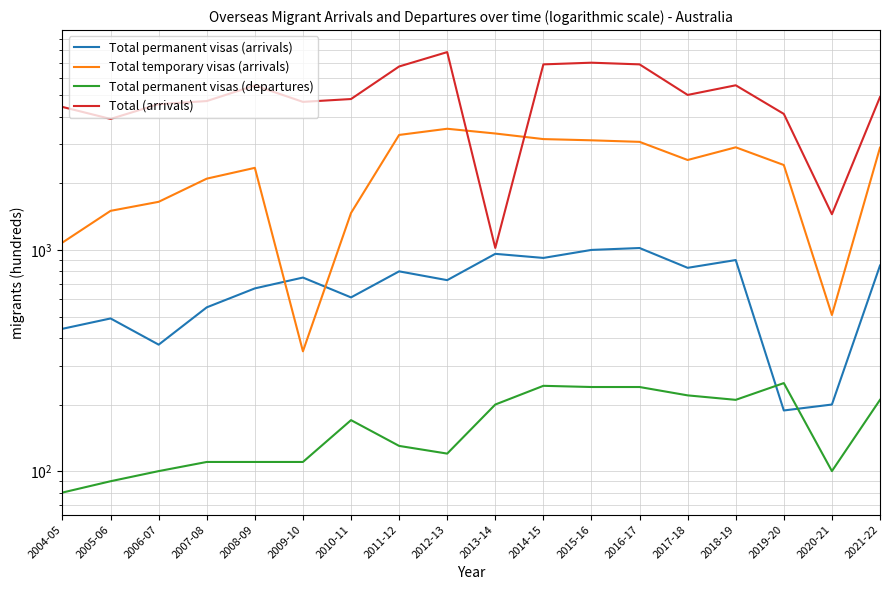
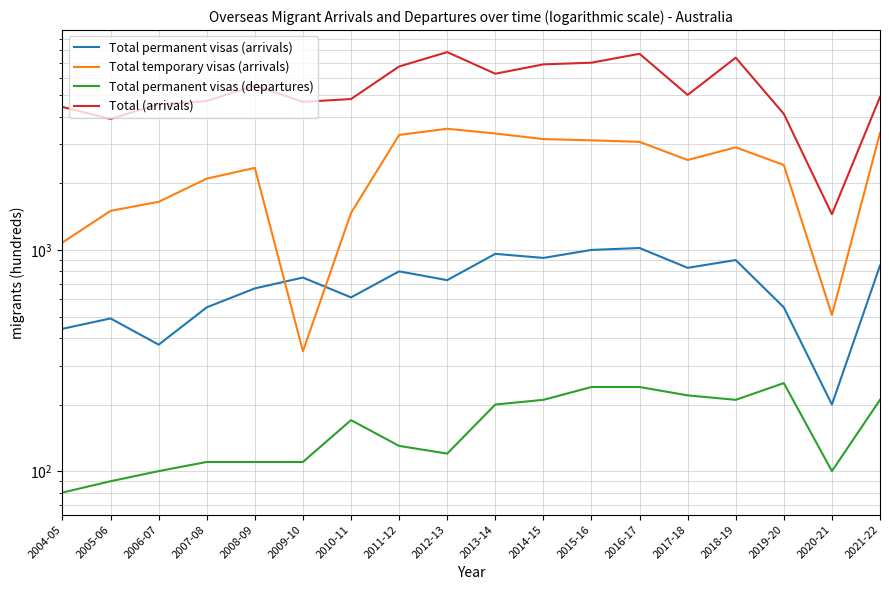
Total (arrivals), 2013-14: 1000 -> 6300
Total permanent visas (departures), 2014-15: 240 -> 210
Total (arrivals), 2016-17: 6900 -> 7700
Total (arrivals), 2018-19: 5600 -> 7400
Total permanent visas (arrivals), 2019-20: 190 -> 550
Total temporary visas (arrivals), 2021-22: 2900 -> 3400
